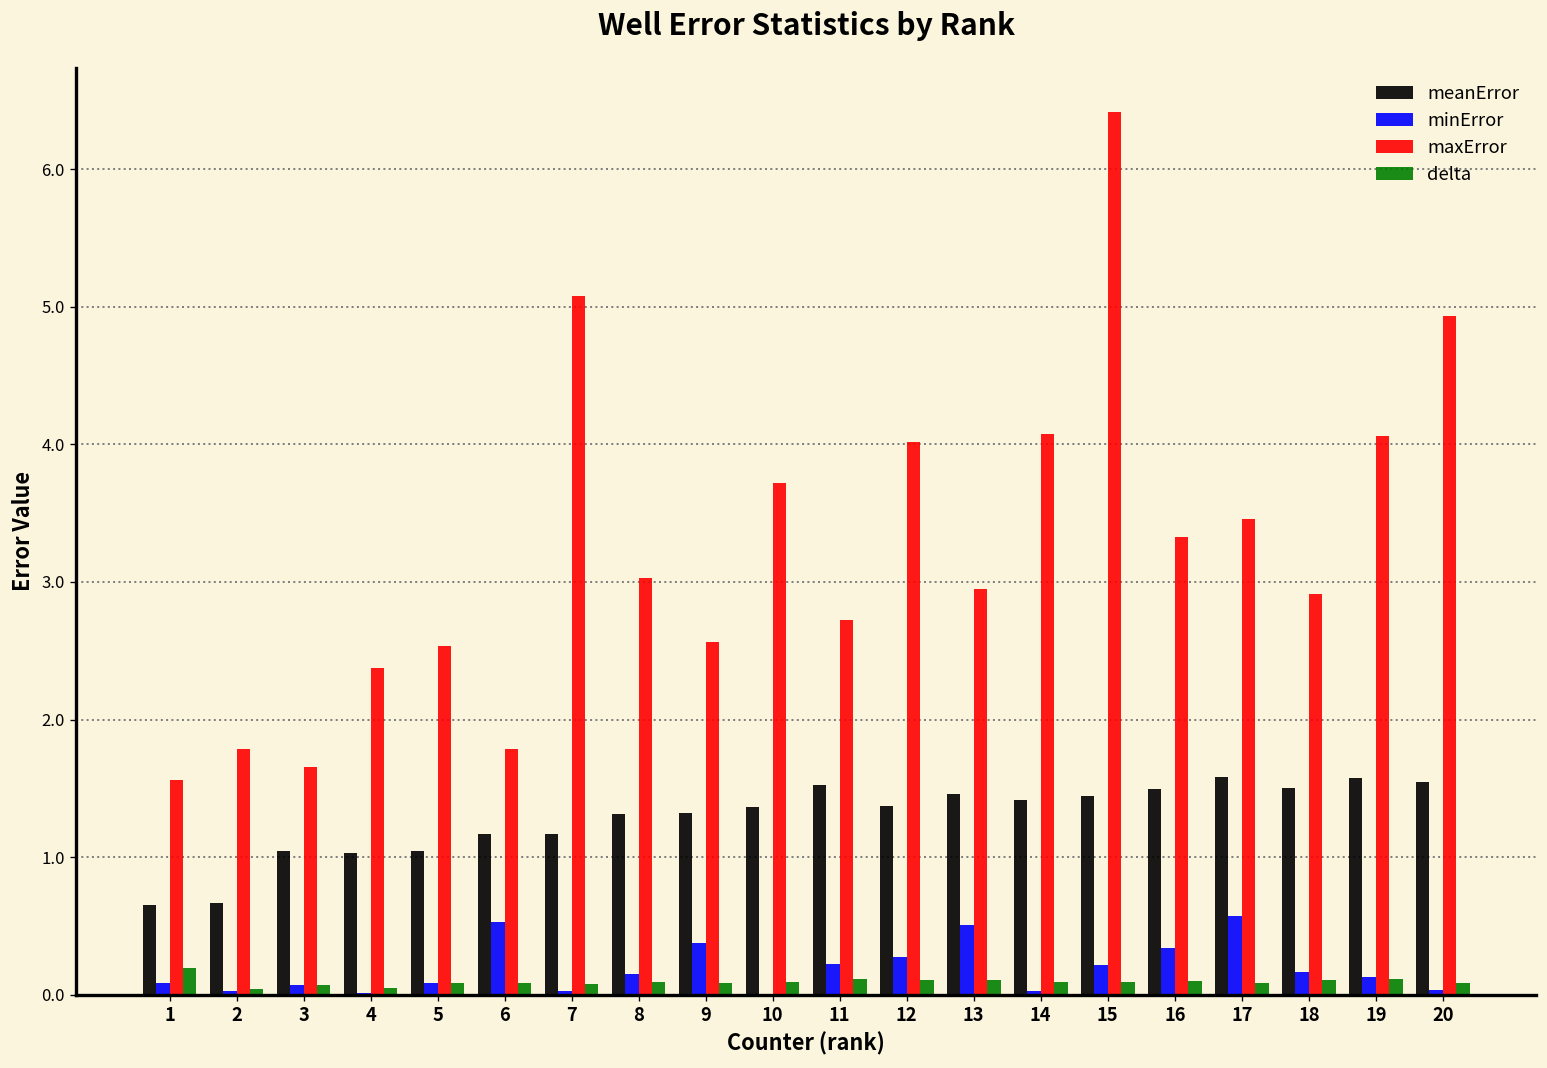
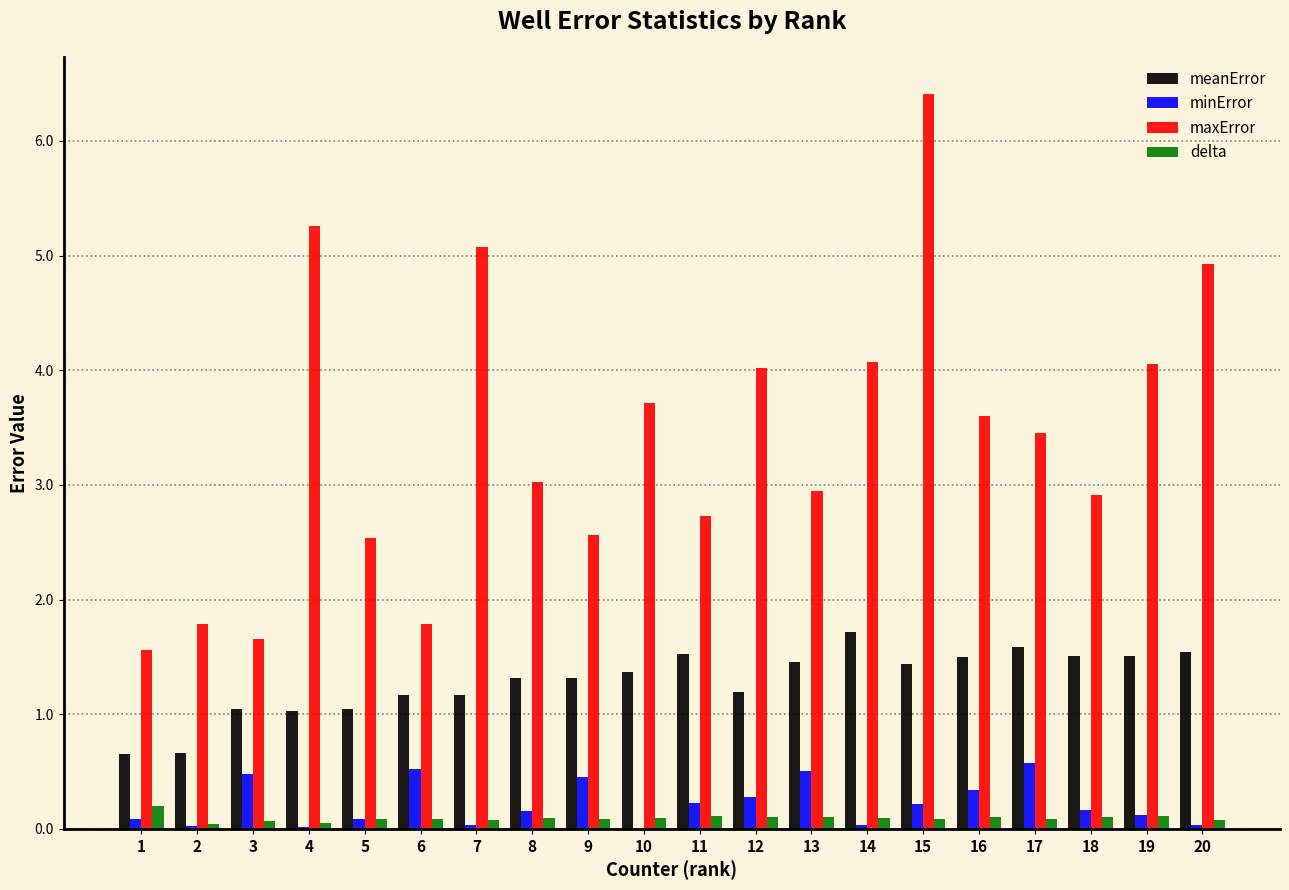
minError, 3: 0.07 -> 0.48
maxError, 4: 2.38 -> 5.26
minError, 9: 0.37 -> 0.45
meanError, 12: 1.37 -> 1.19
meanError, 14: 1.42 -> 1.72
maxError, 16: 3.32 -> 3.60
meanError, 19: 1.58 -> 1.51
